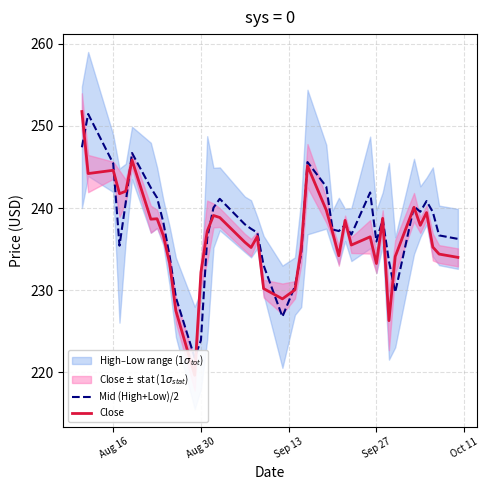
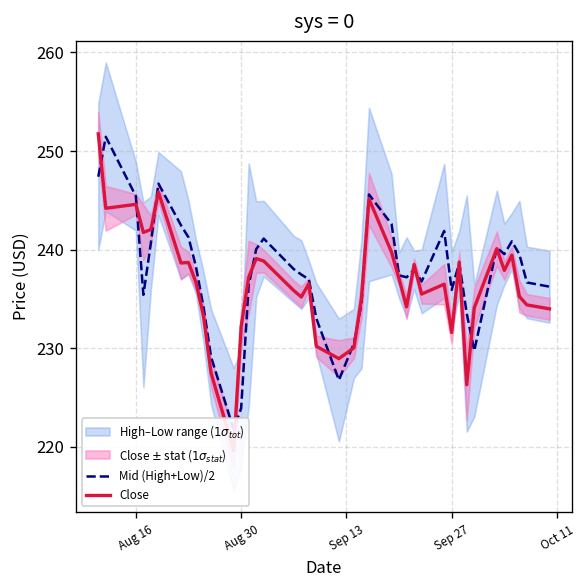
Close, Sep 27: 233 -> 232
